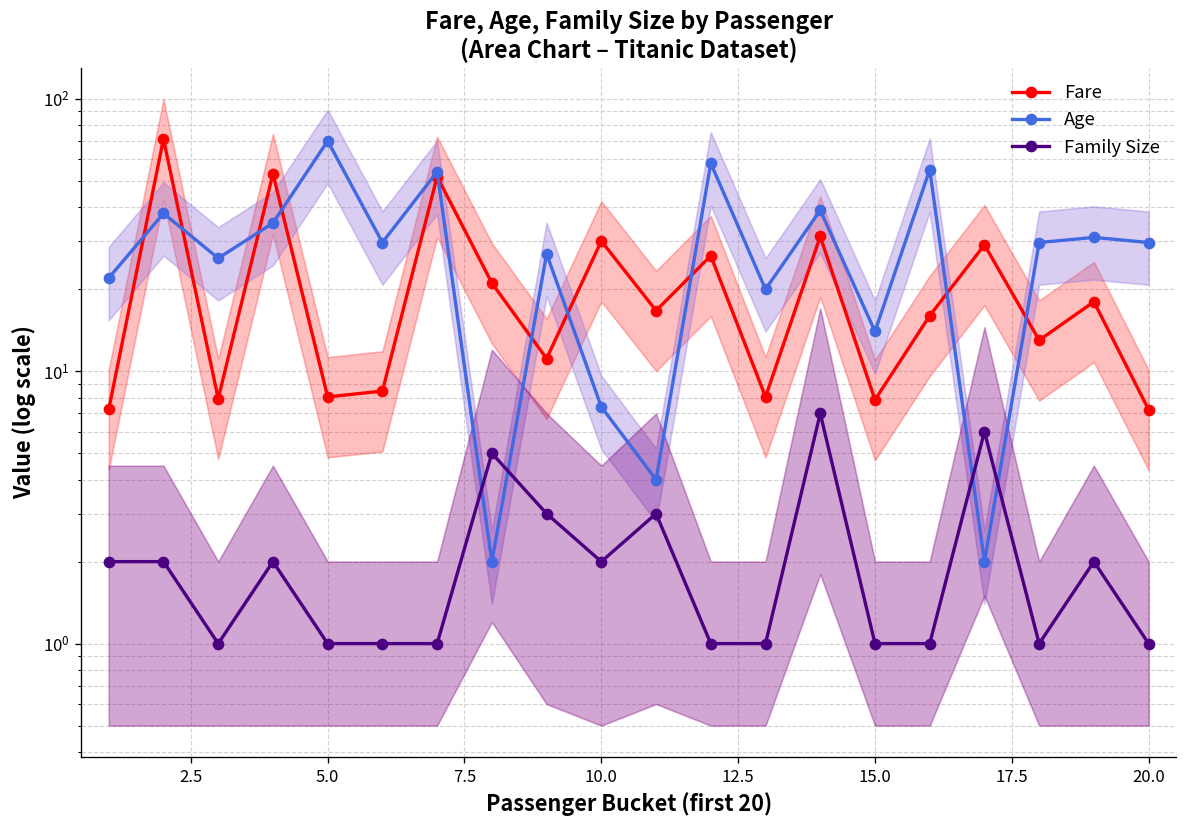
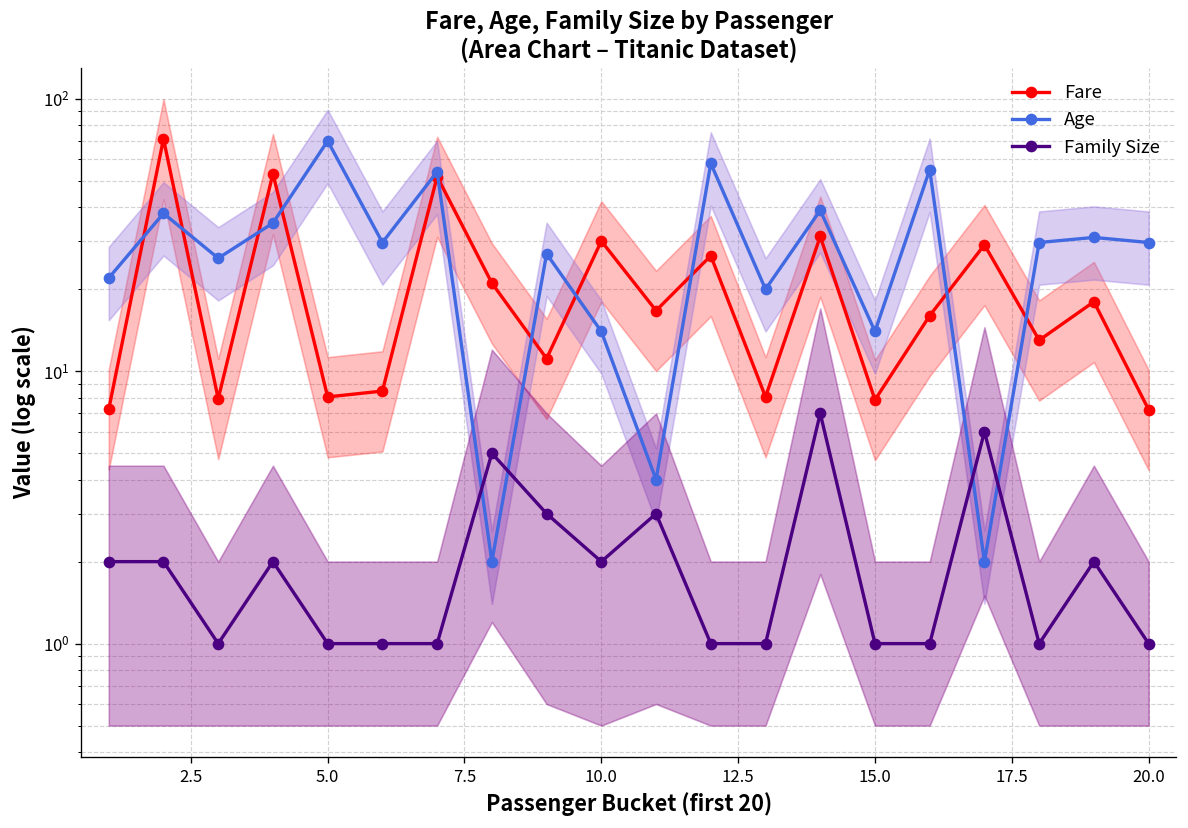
Age, 10.0: 7.4 -> 14
